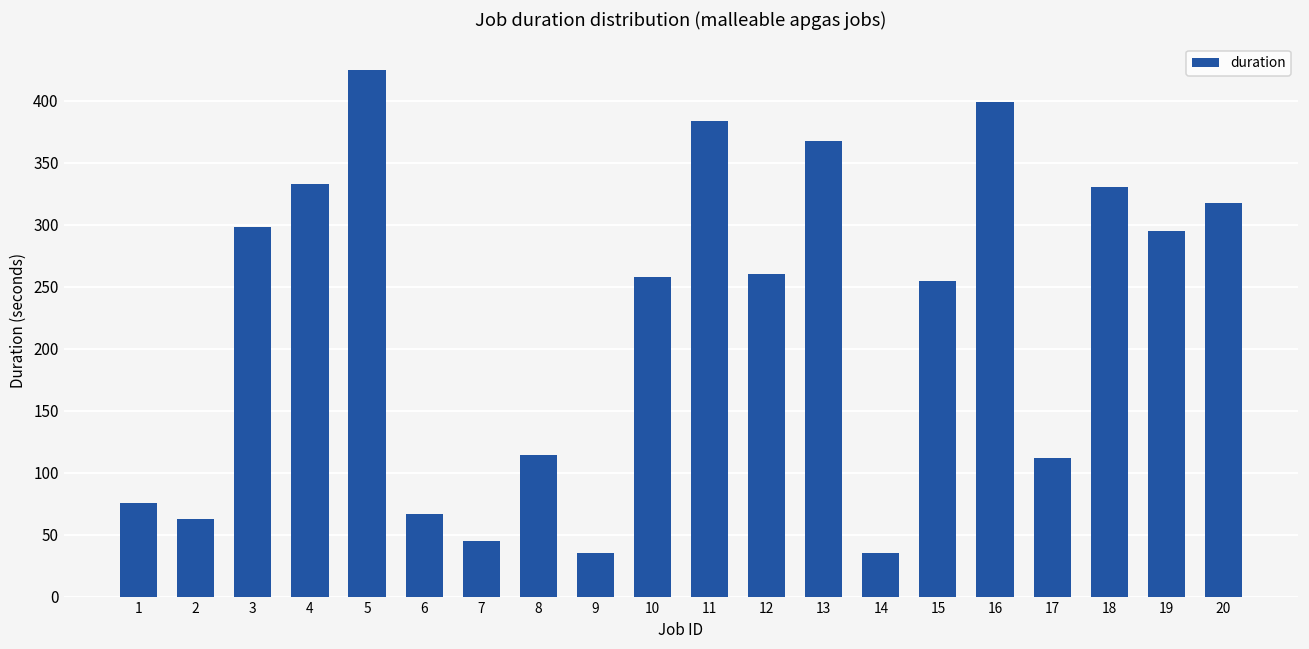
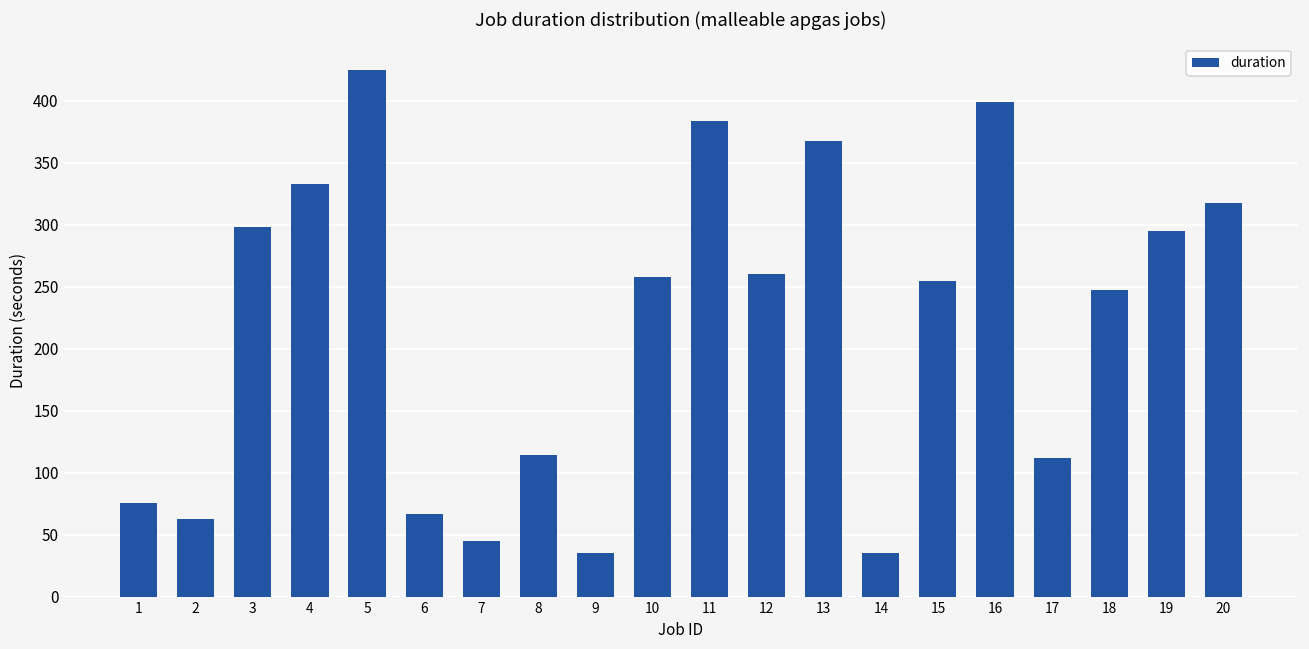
18: 330 -> 247
